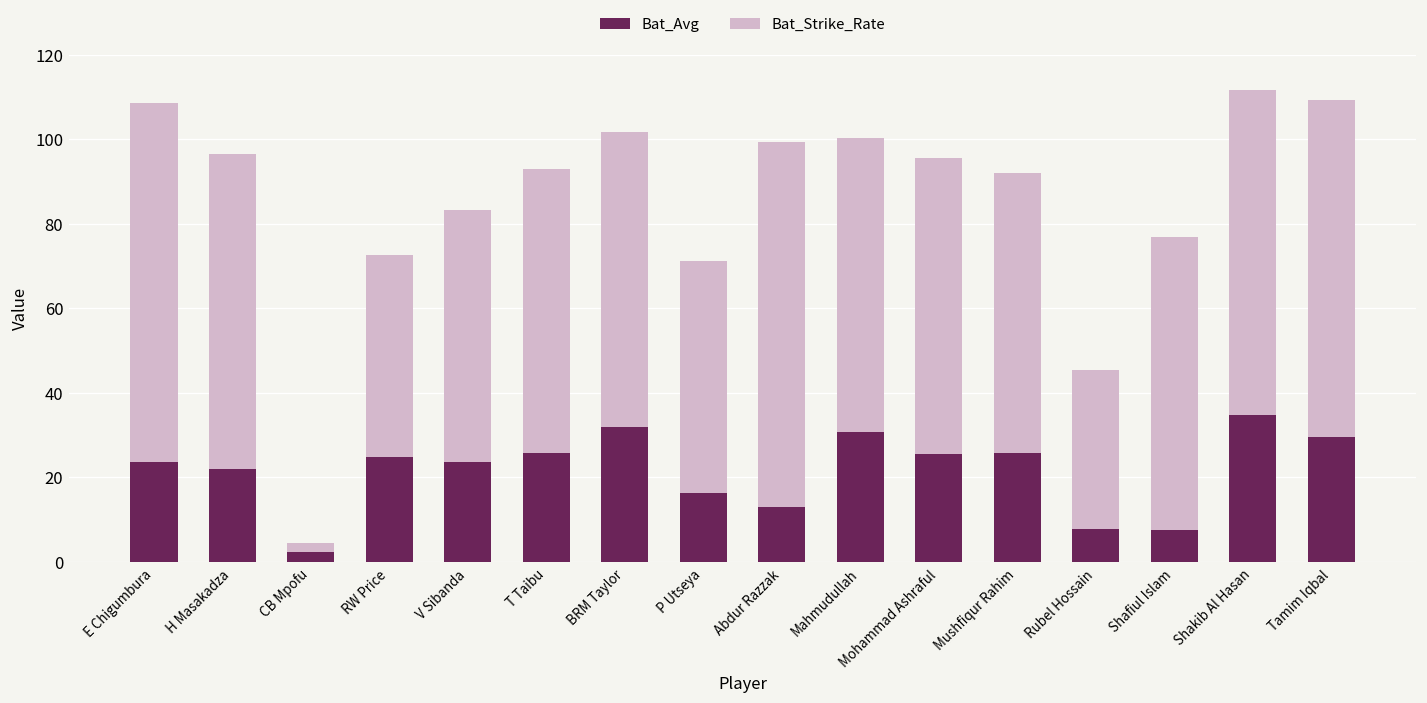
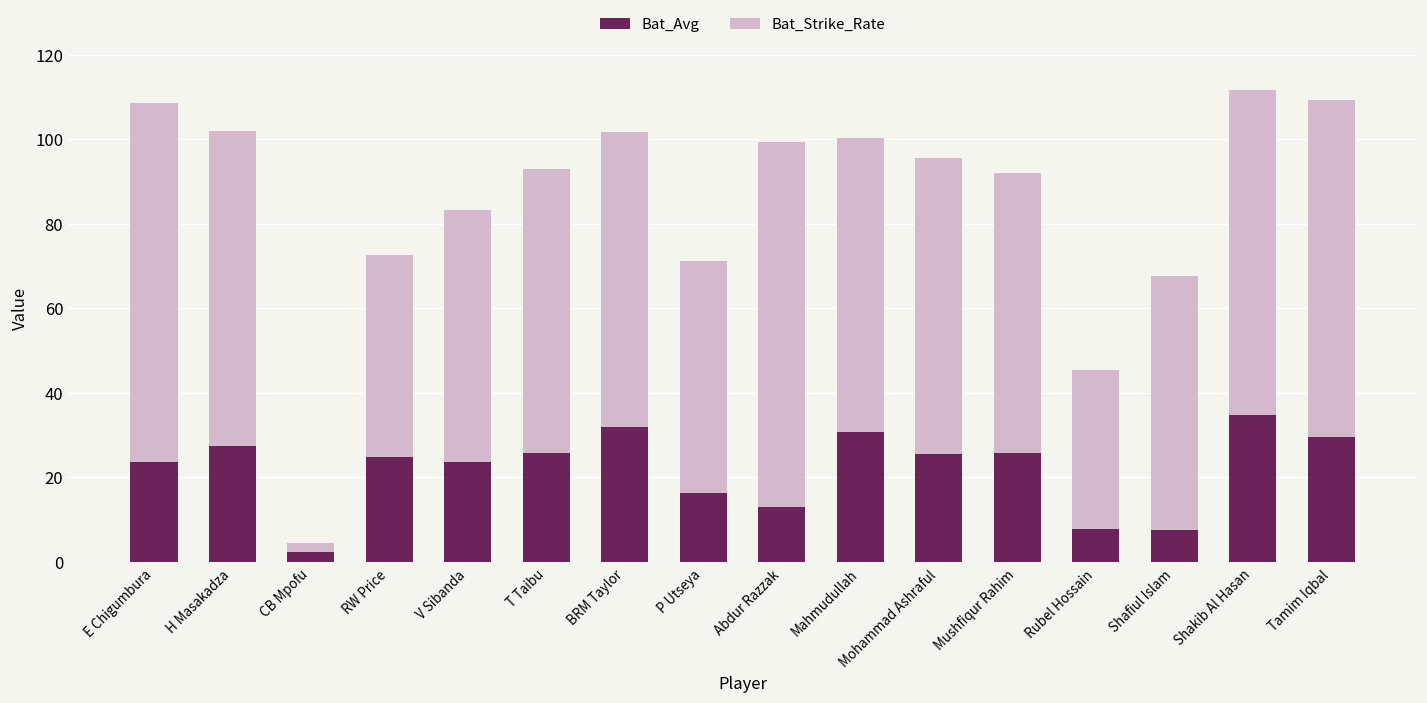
Bat_Avg, H Masakadza: 22 -> 28
Bat_Strike_Rate, Shafiul Islam: 69 -> 60
